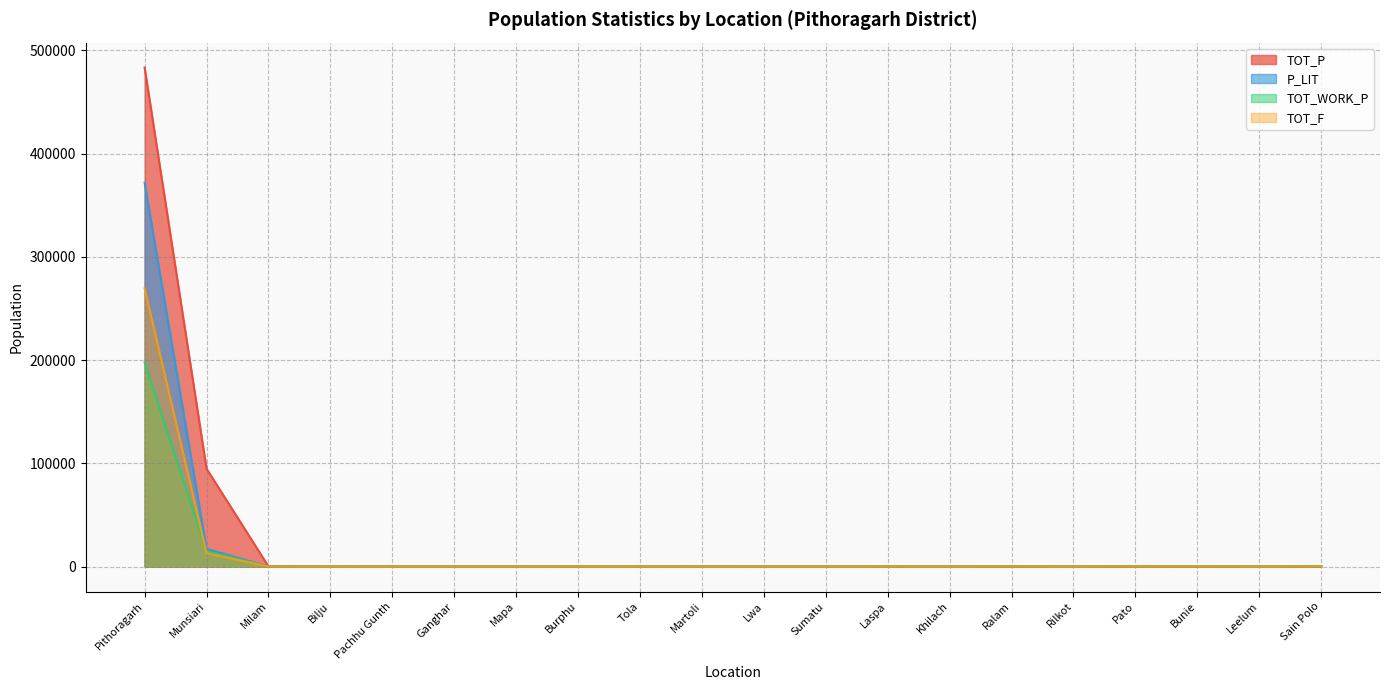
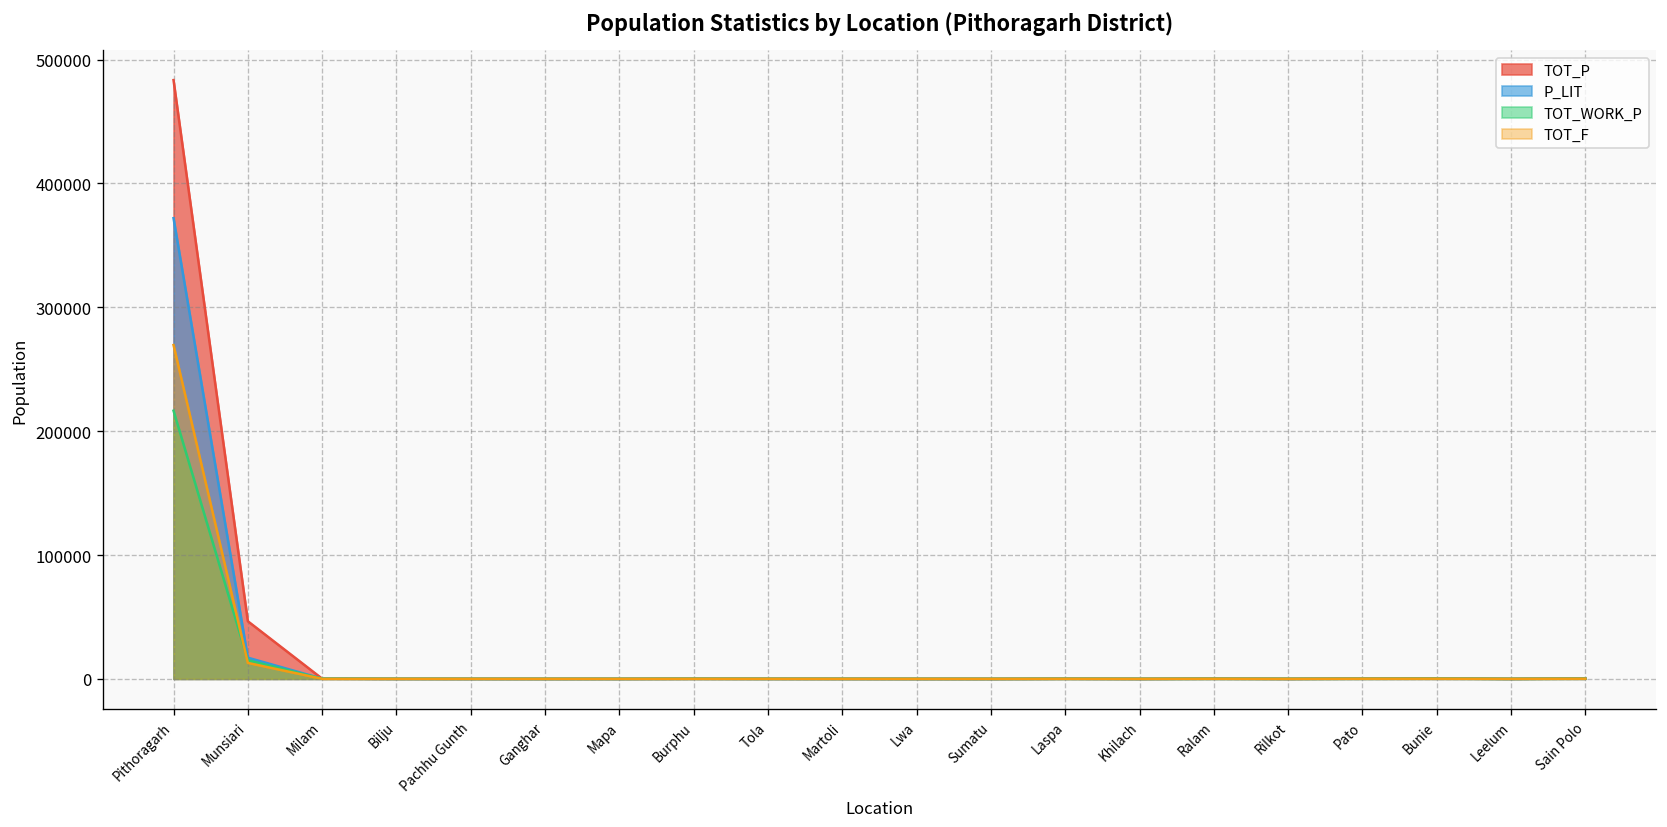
TOT_WORK_P, Pithoragarh: 198000 -> 216000
TOT_P, Munsiari: 95000 -> 47000
